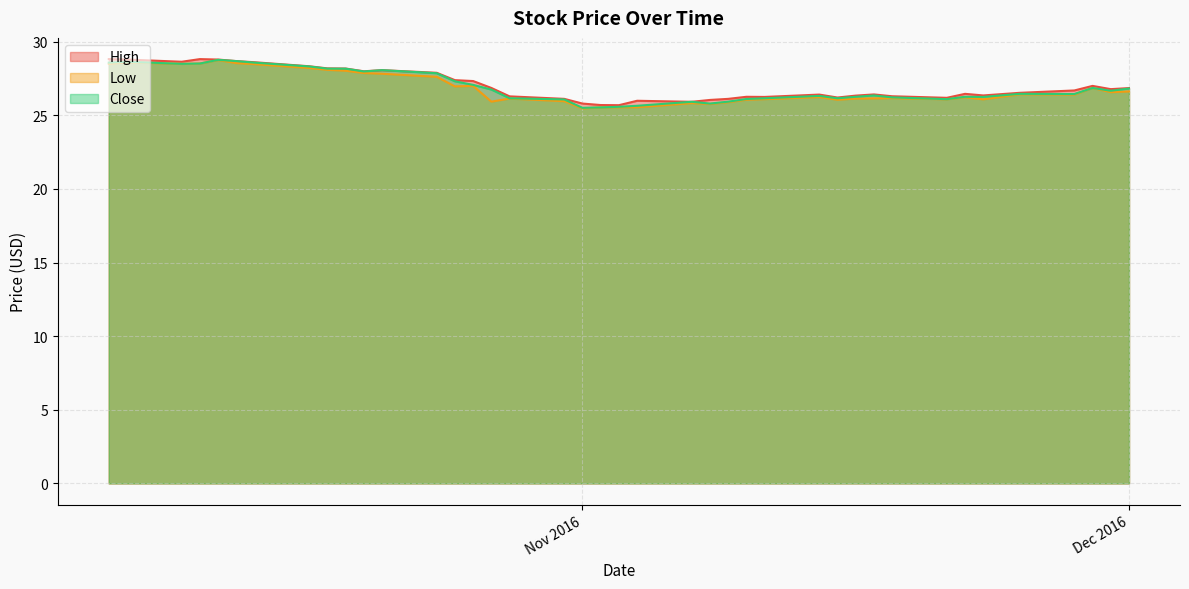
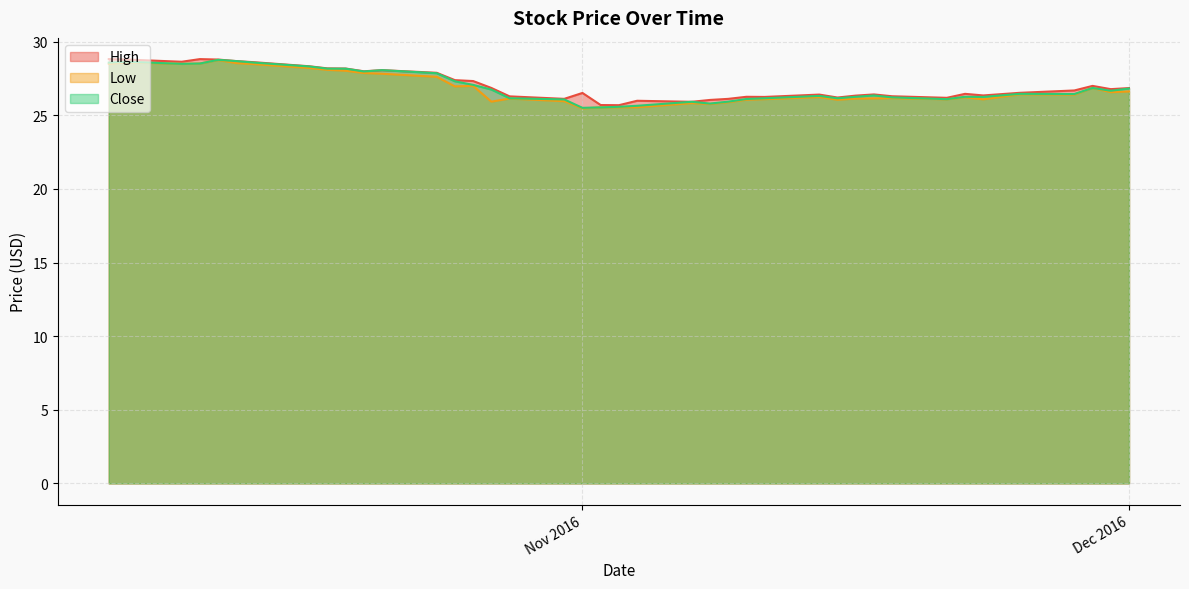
High, Nov 2016: 25.8 -> 26.5
